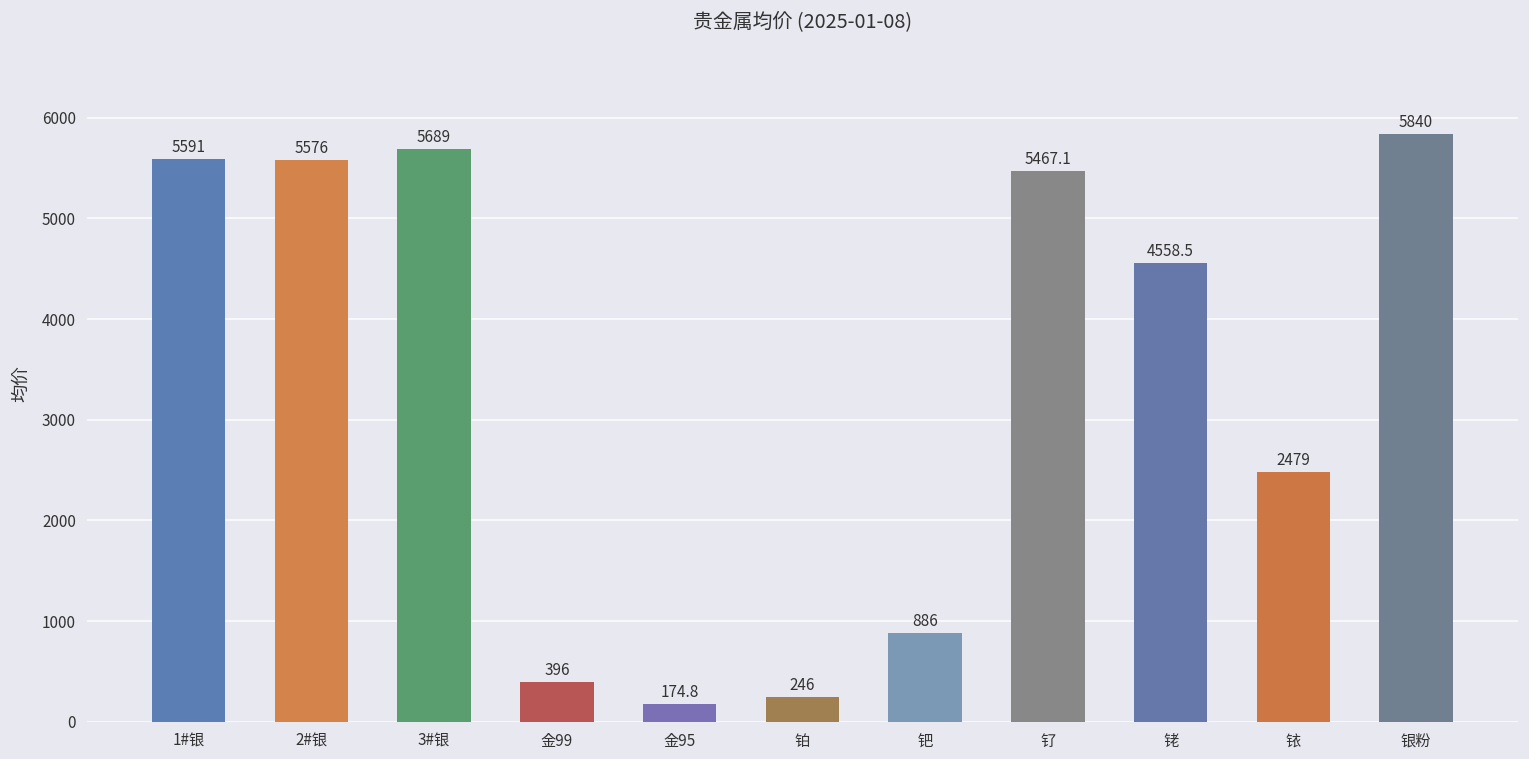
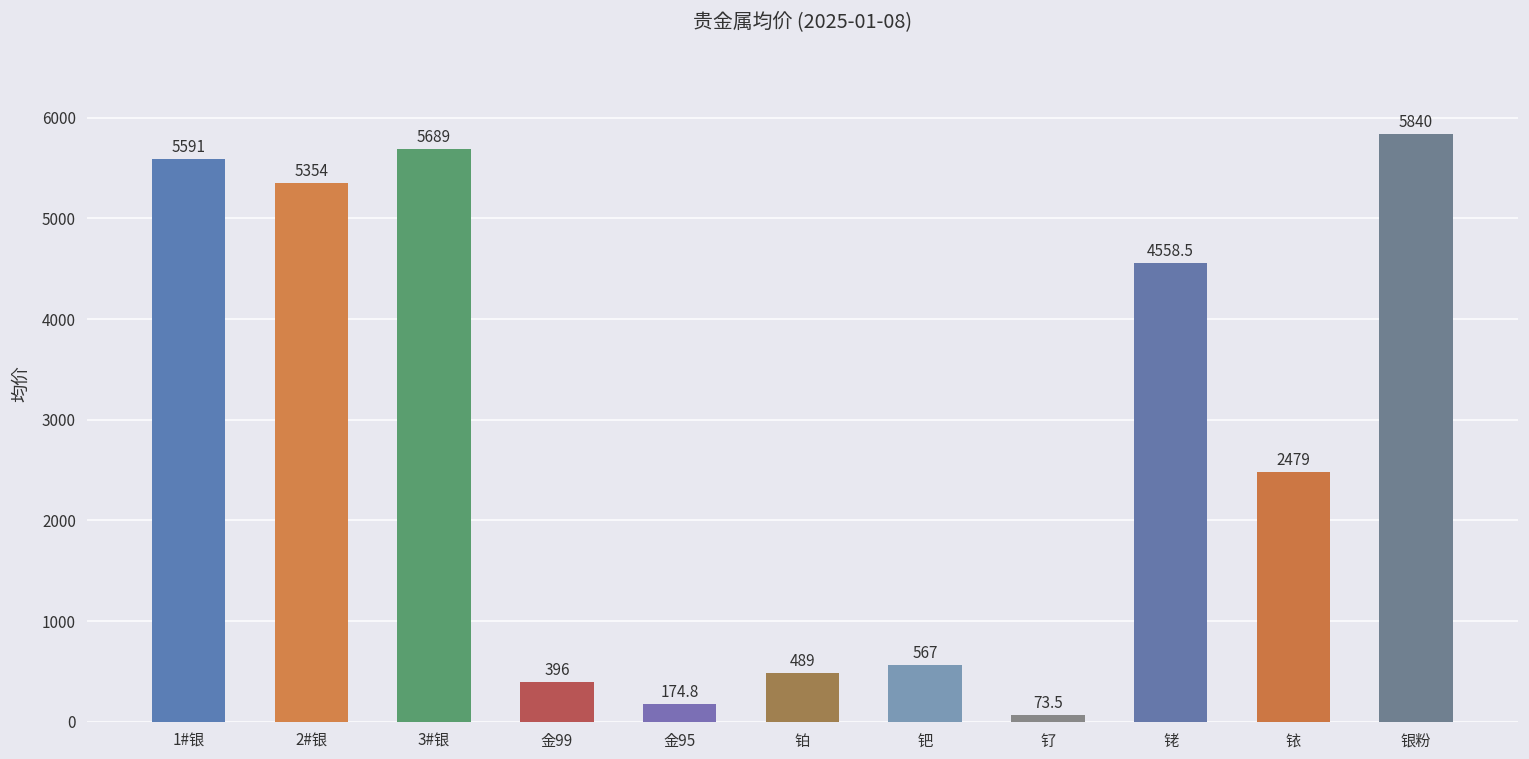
2#银: 5576 -> 5354
铂: 246 -> 489
钯: 886 -> 567
钌: 5467.1 -> 73.5
